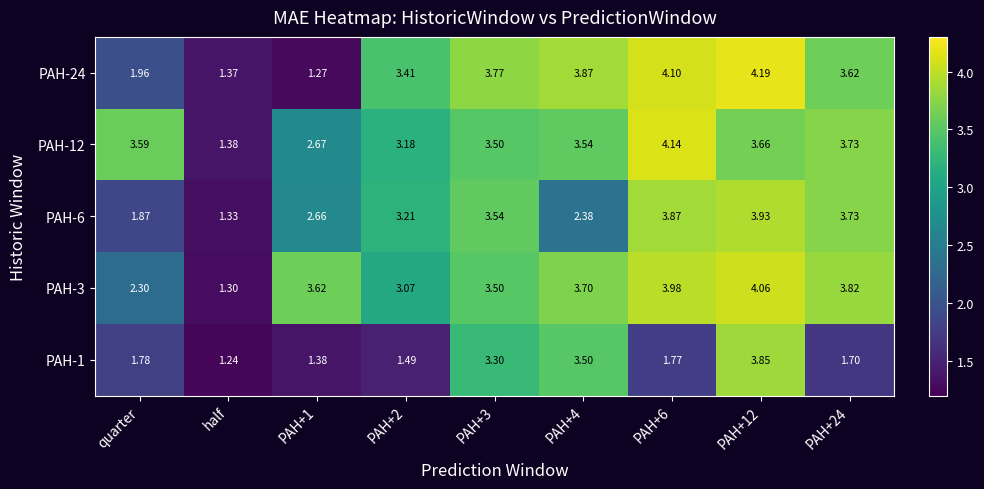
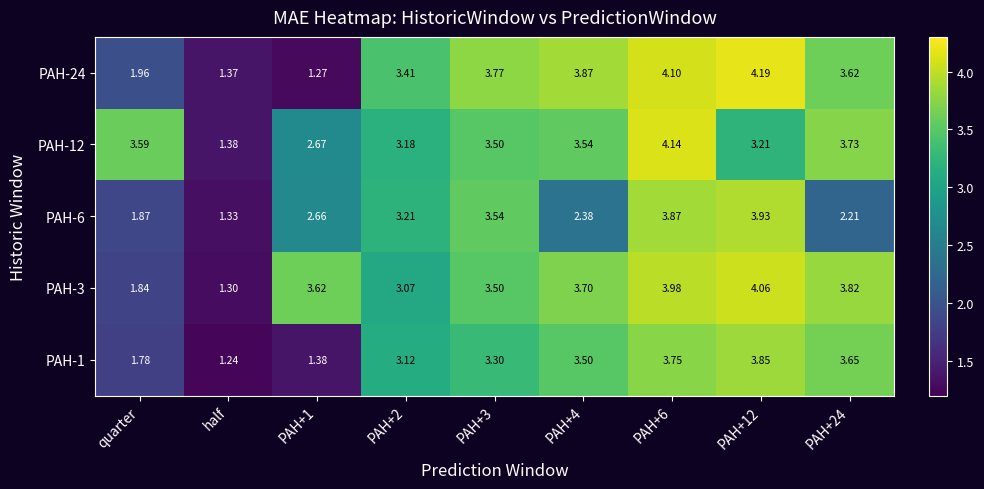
PAH-12, PAH+12: 3.66 -> 3.21
PAH-6, PAH+24: 3.73 -> 2.21
PAH-3, quarter: 2.30 -> 1.84
PAH-1, PAH+2: 1.49 -> 3.12
PAH-1, PAH+6: 1.77 -> 3.75
PAH-1, PAH+24: 1.70 -> 3.65
